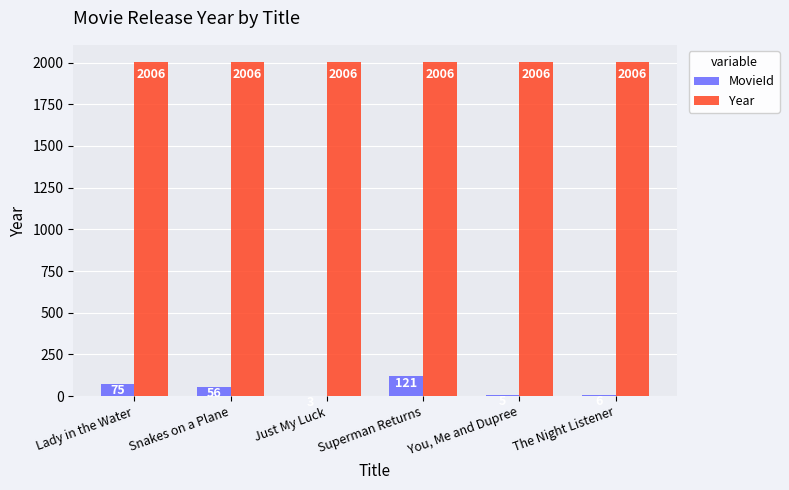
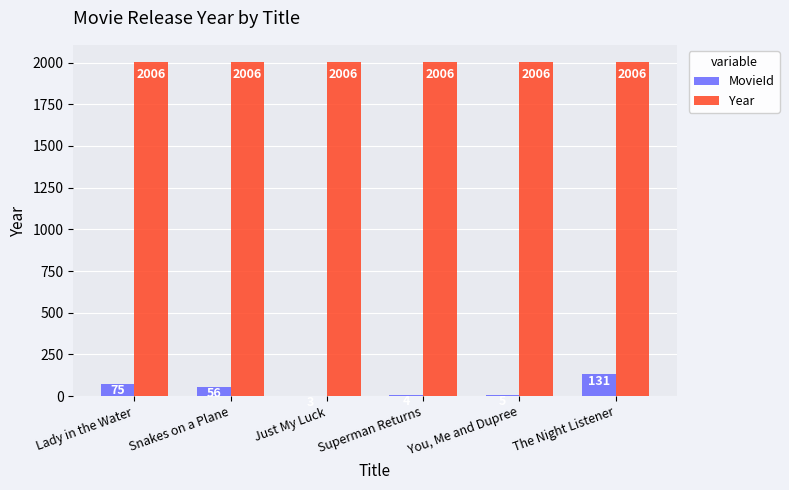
MovieId, Superman Returns: 120 -> 0
MovieId, The Night Listener: 10 -> 130
